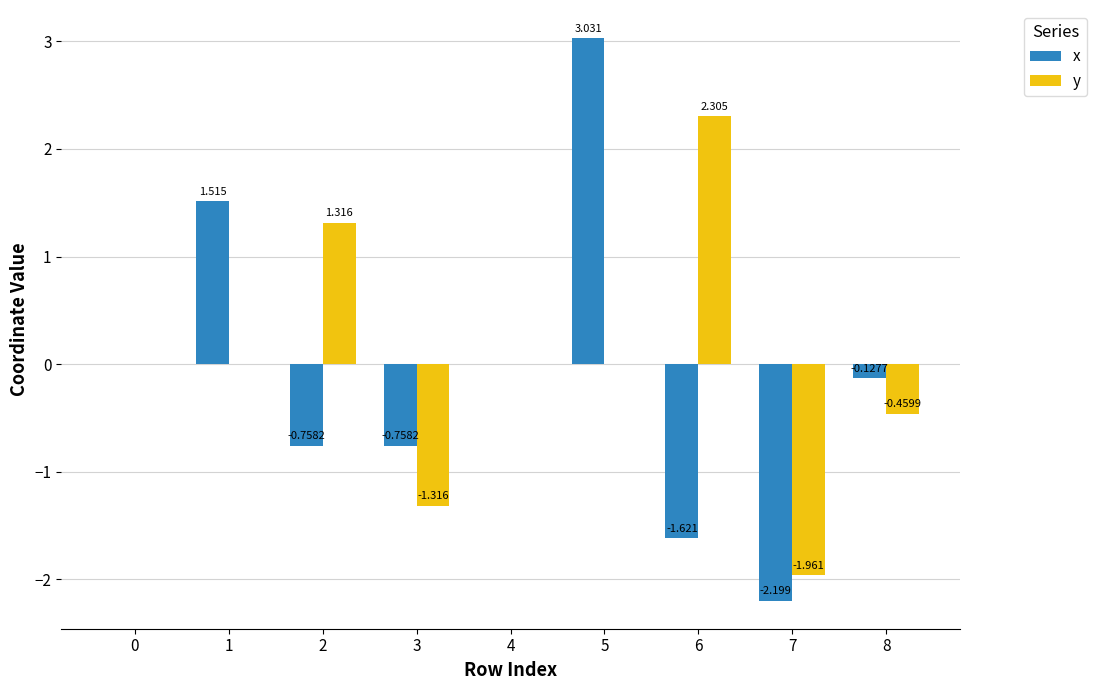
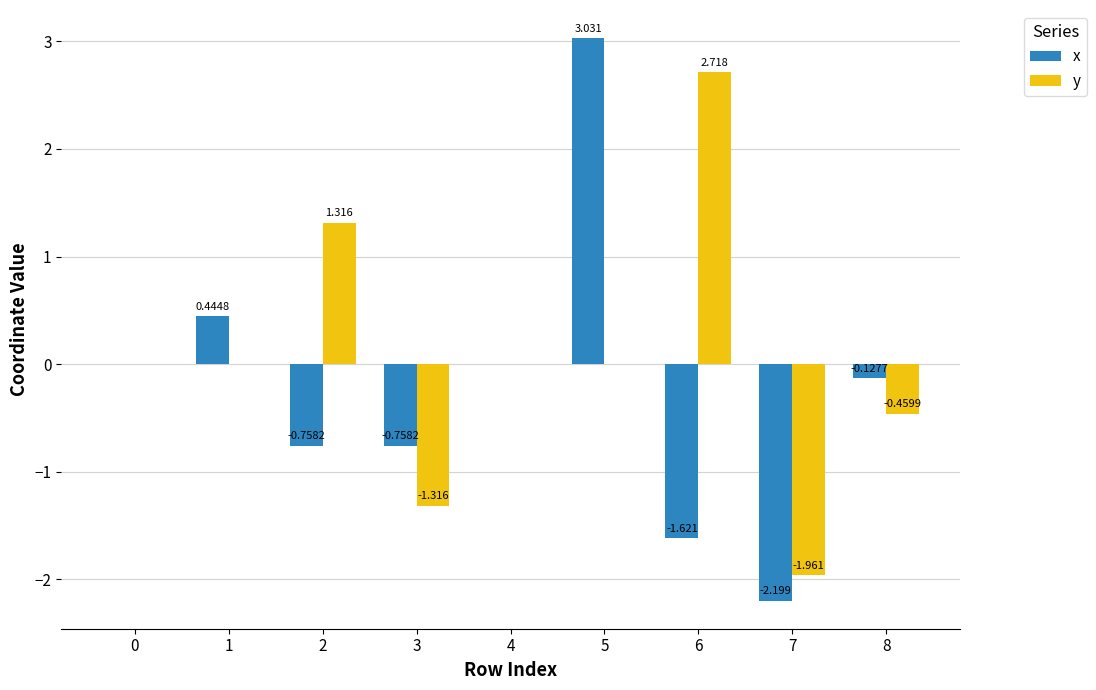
x, 1: 1.515 -> 0.4448
y, 6: 2.305 -> 2.718
